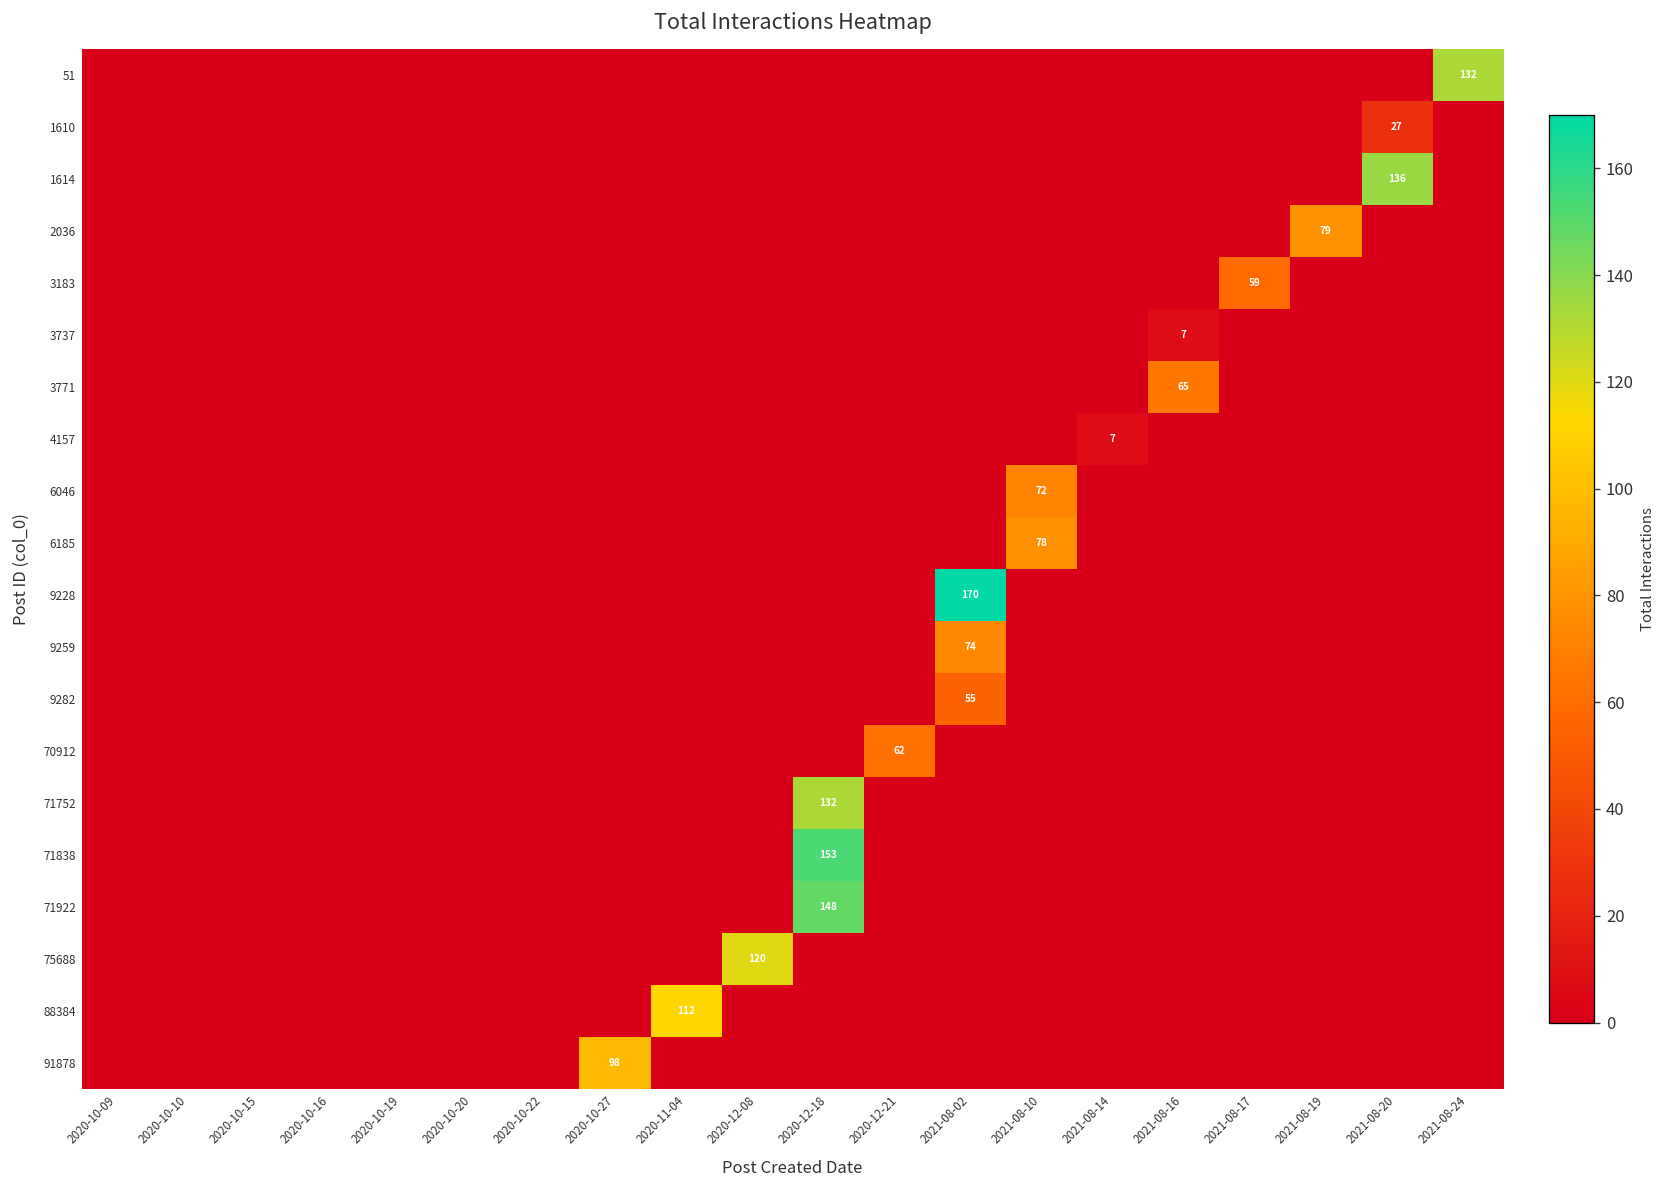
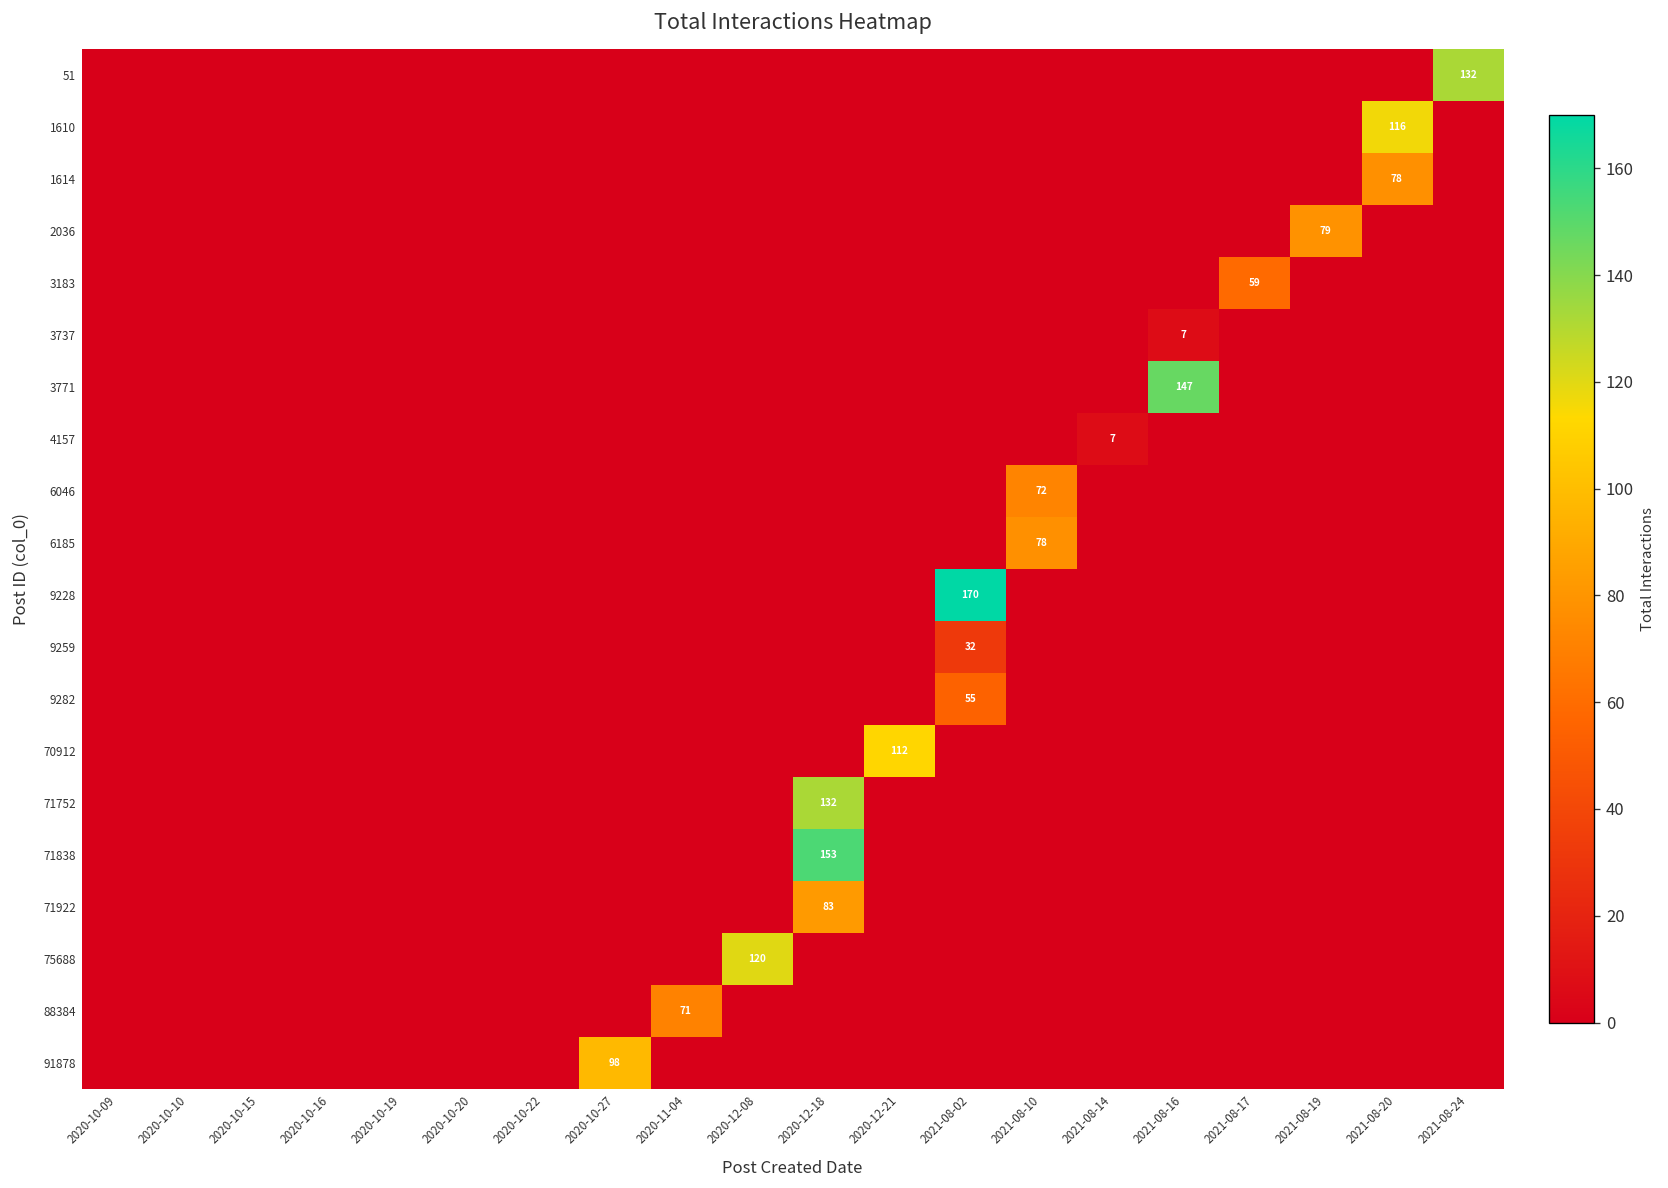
1610, 2021-08-20: 27 -> 116
1614, 2021-08-20: 136 -> 78
3771, 2021-08-16: 65 -> 147
9259, 2021-08-02: 74 -> 32
70912, 2020-12-21: 62 -> 112
71922, 2020-12-18: 148 -> 83
88384, 2020-11-04: 112 -> 71
